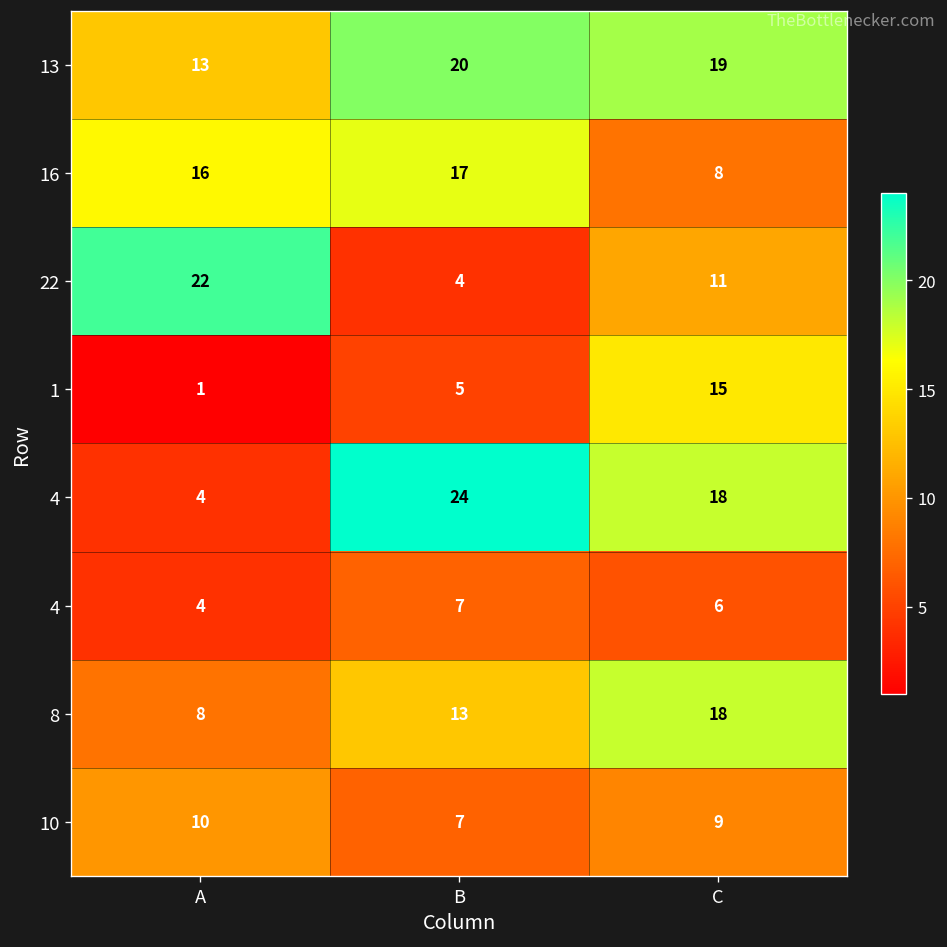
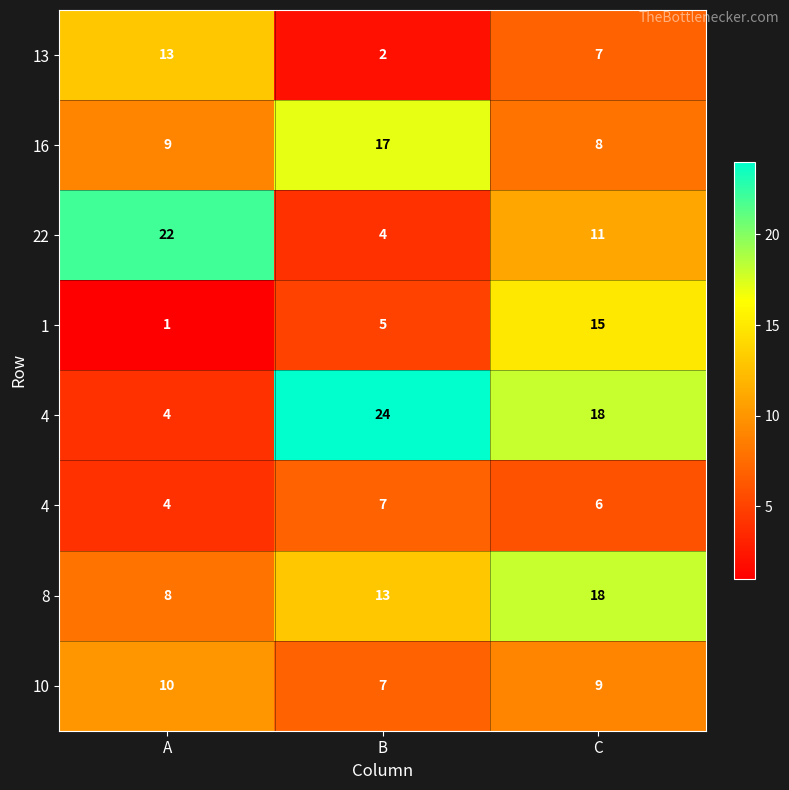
13, B: 20 -> 2
13, C: 19 -> 7
16, A: 16 -> 9
